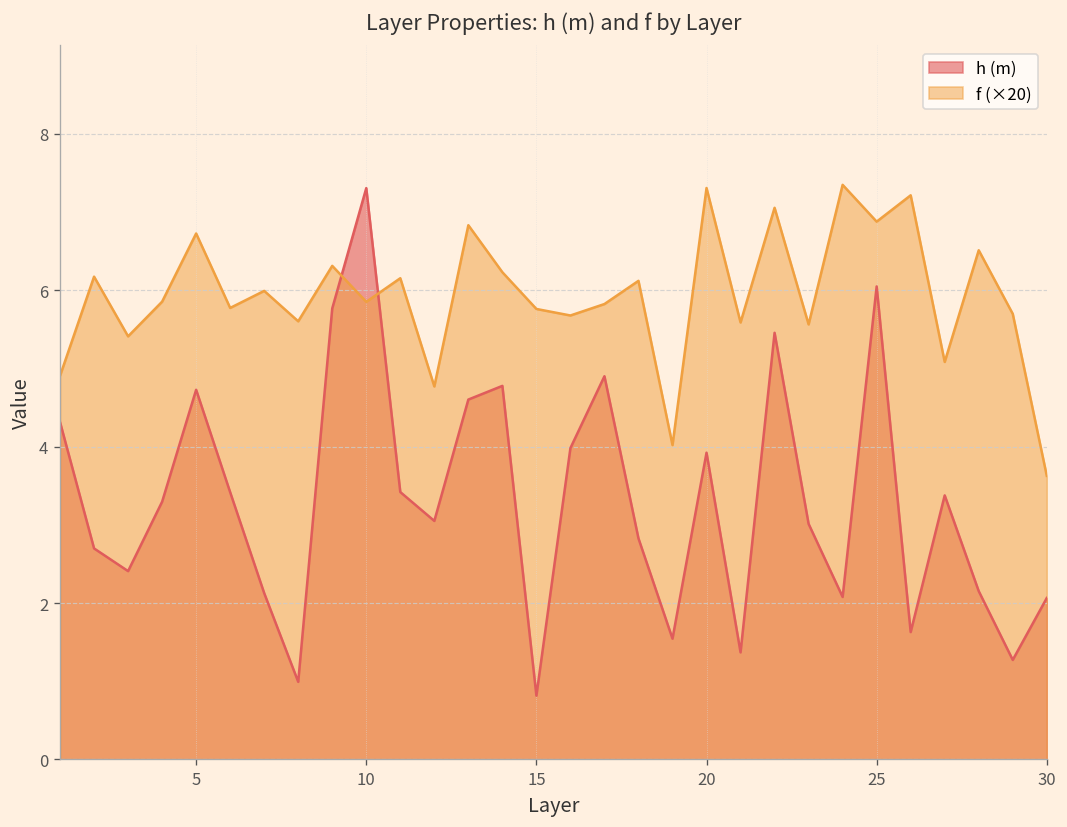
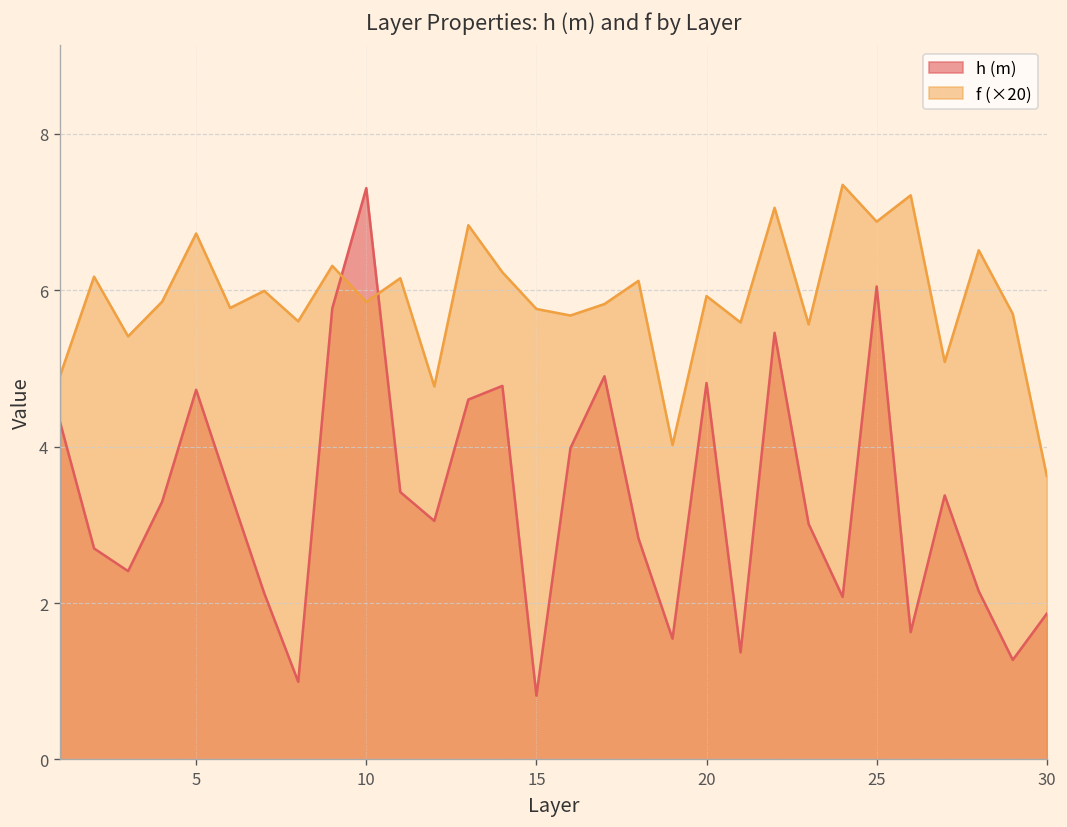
h (m), 20: 3.9 -> 4.8
f (×20), 20: 7.3 -> 5.9
h (m), 30: 2.1 -> 1.9
